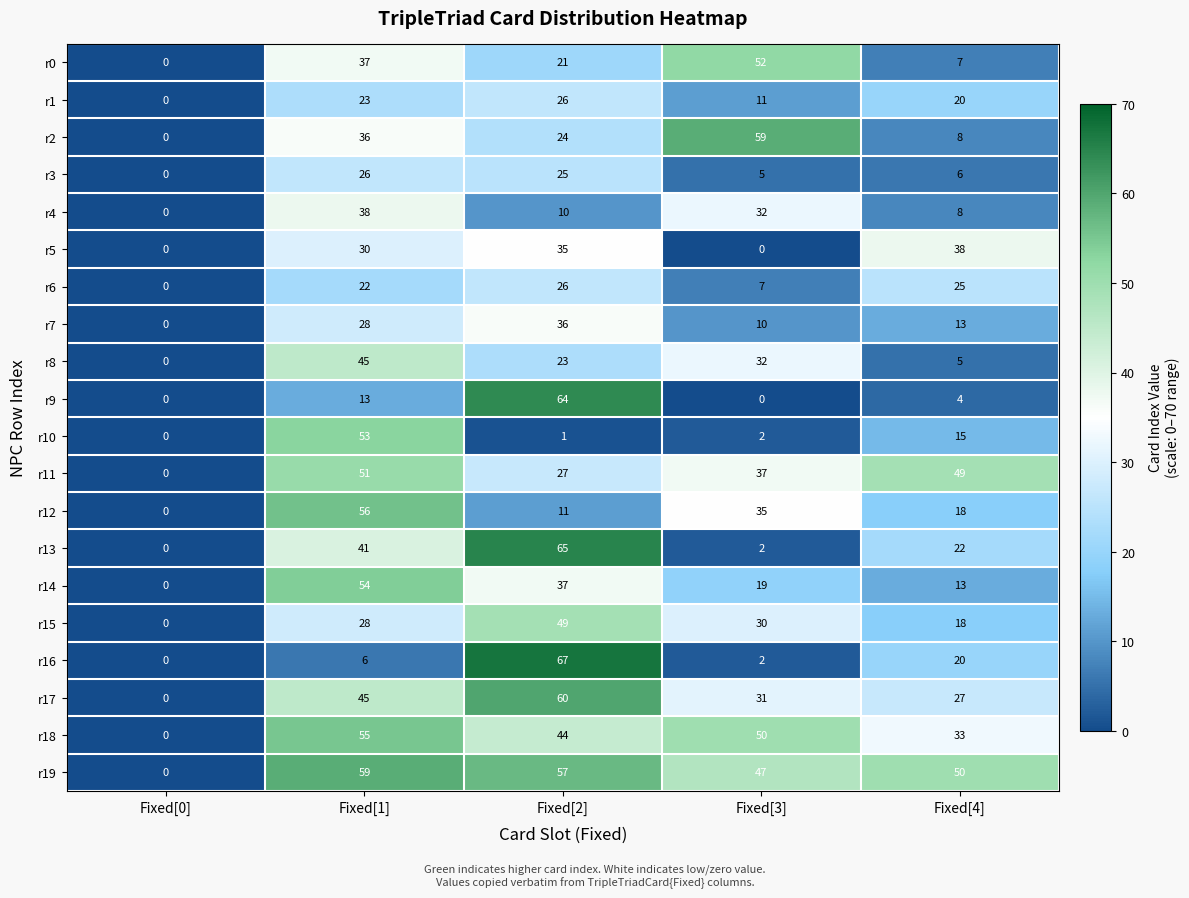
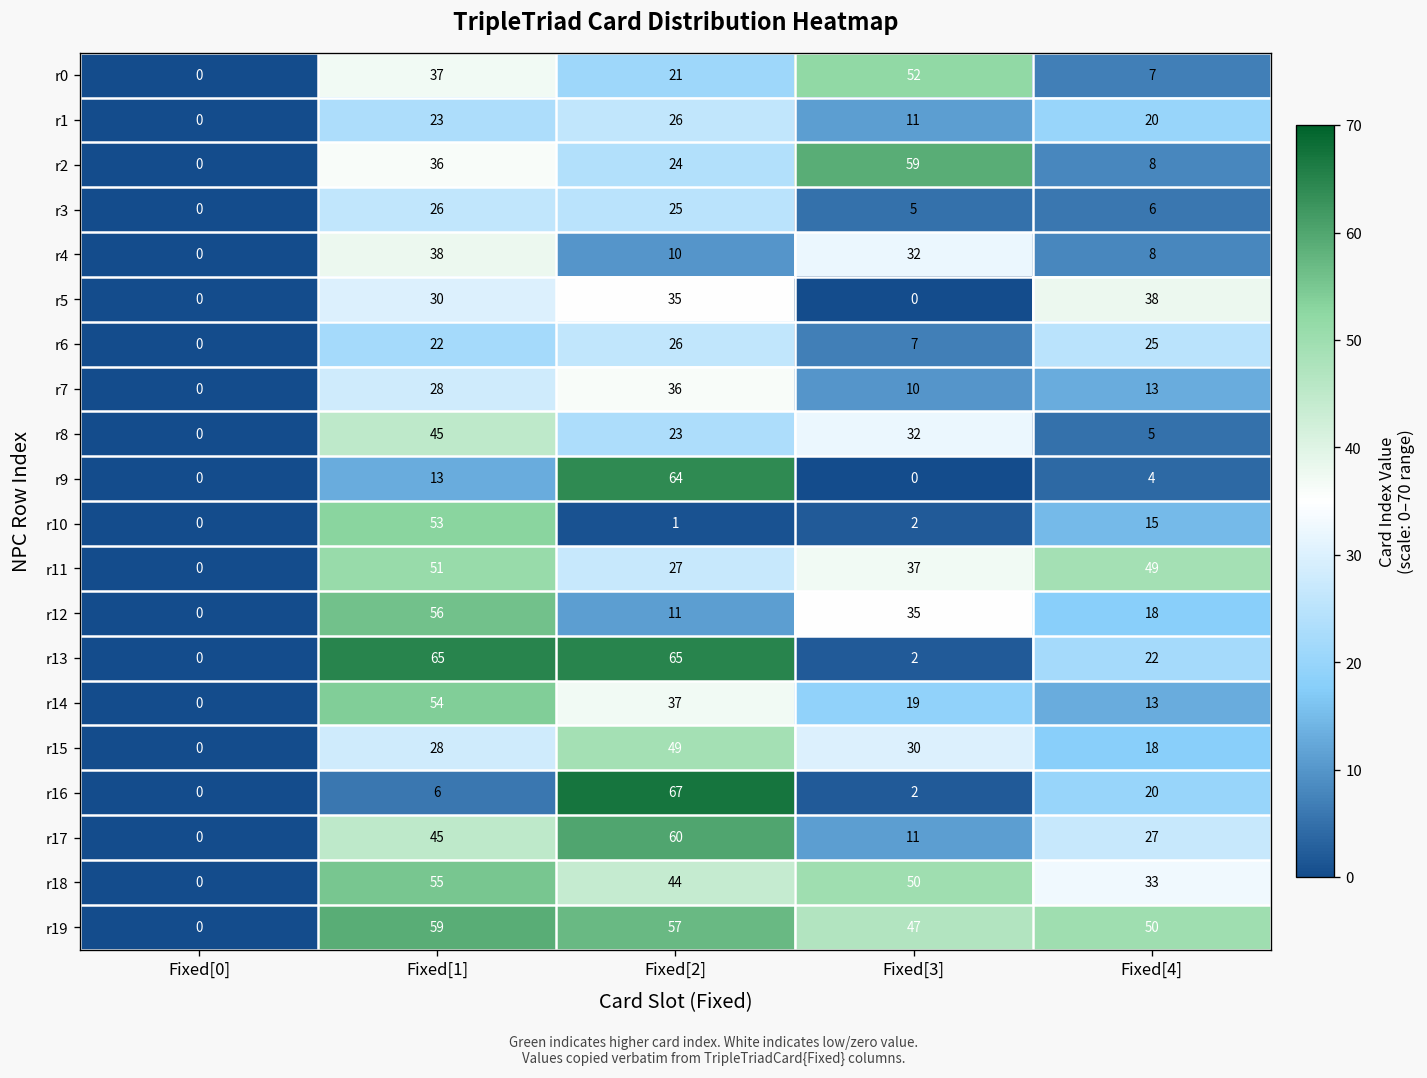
r13, Fixed[1]: 41 -> 65
r17, Fixed[3]: 31 -> 11
